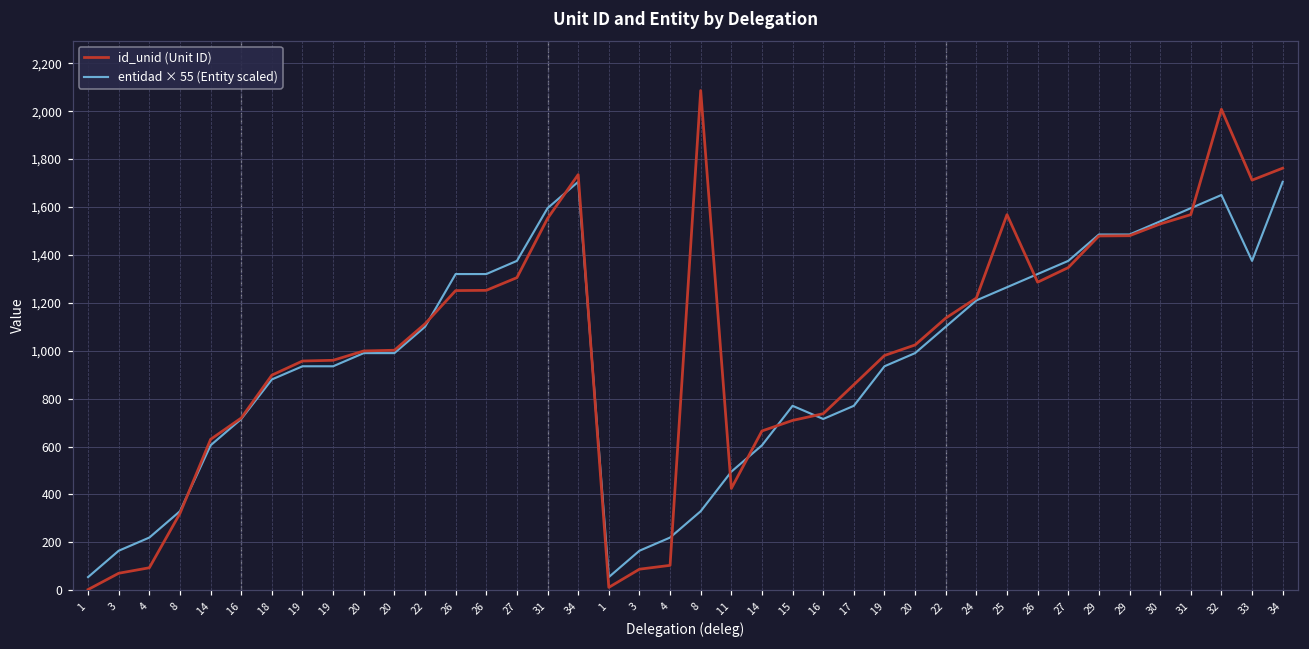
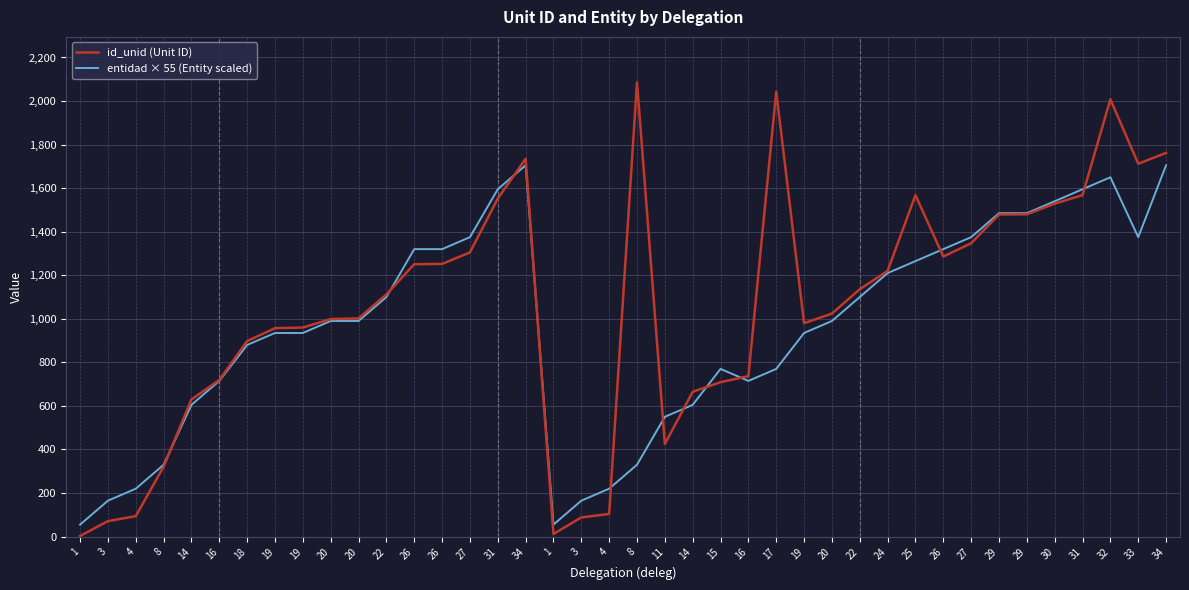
entidad × 55 (Entity scaled), 11: 500 -> 550
id_unid (Unit ID), 17: 860 -> 2,040
